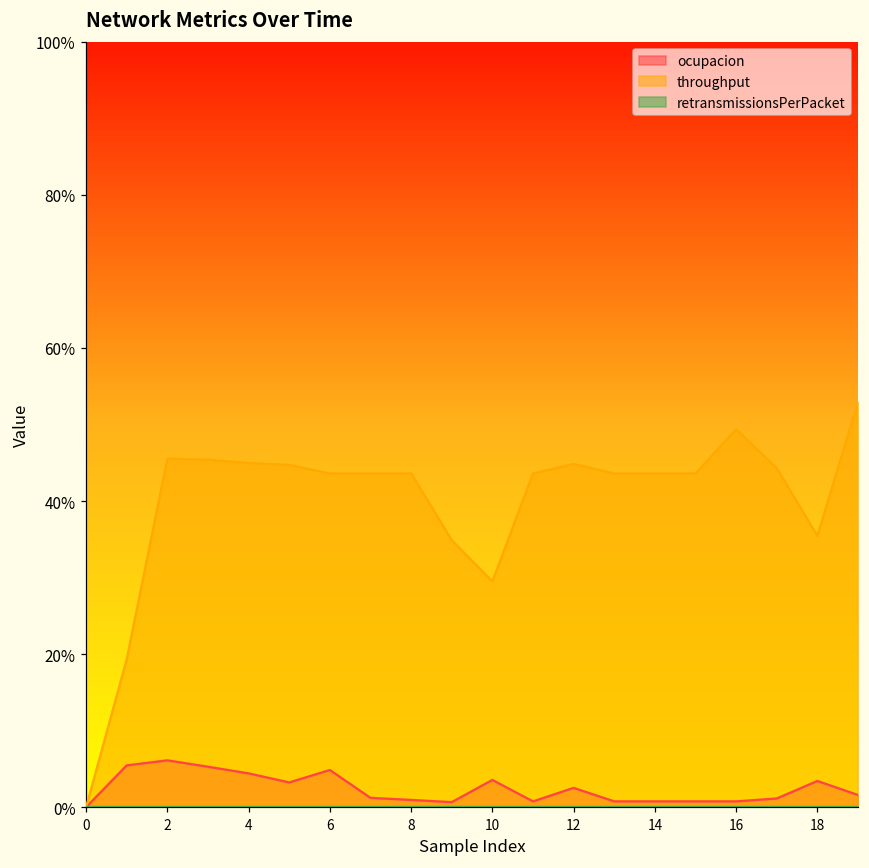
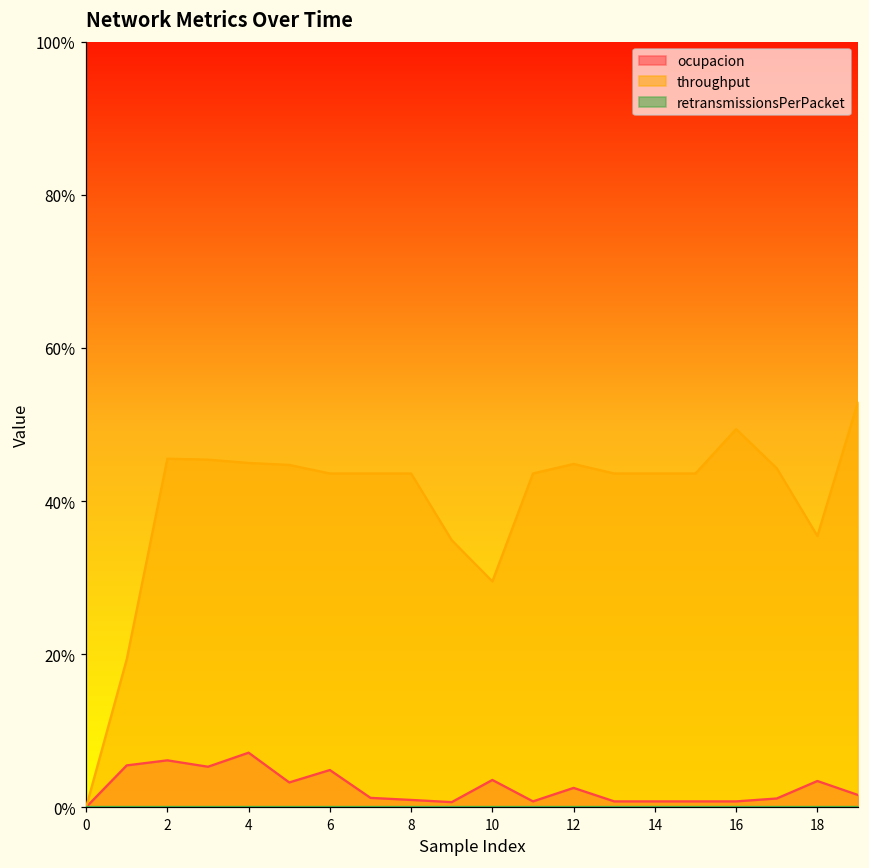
ocupacion, 4: 4% -> 7%
